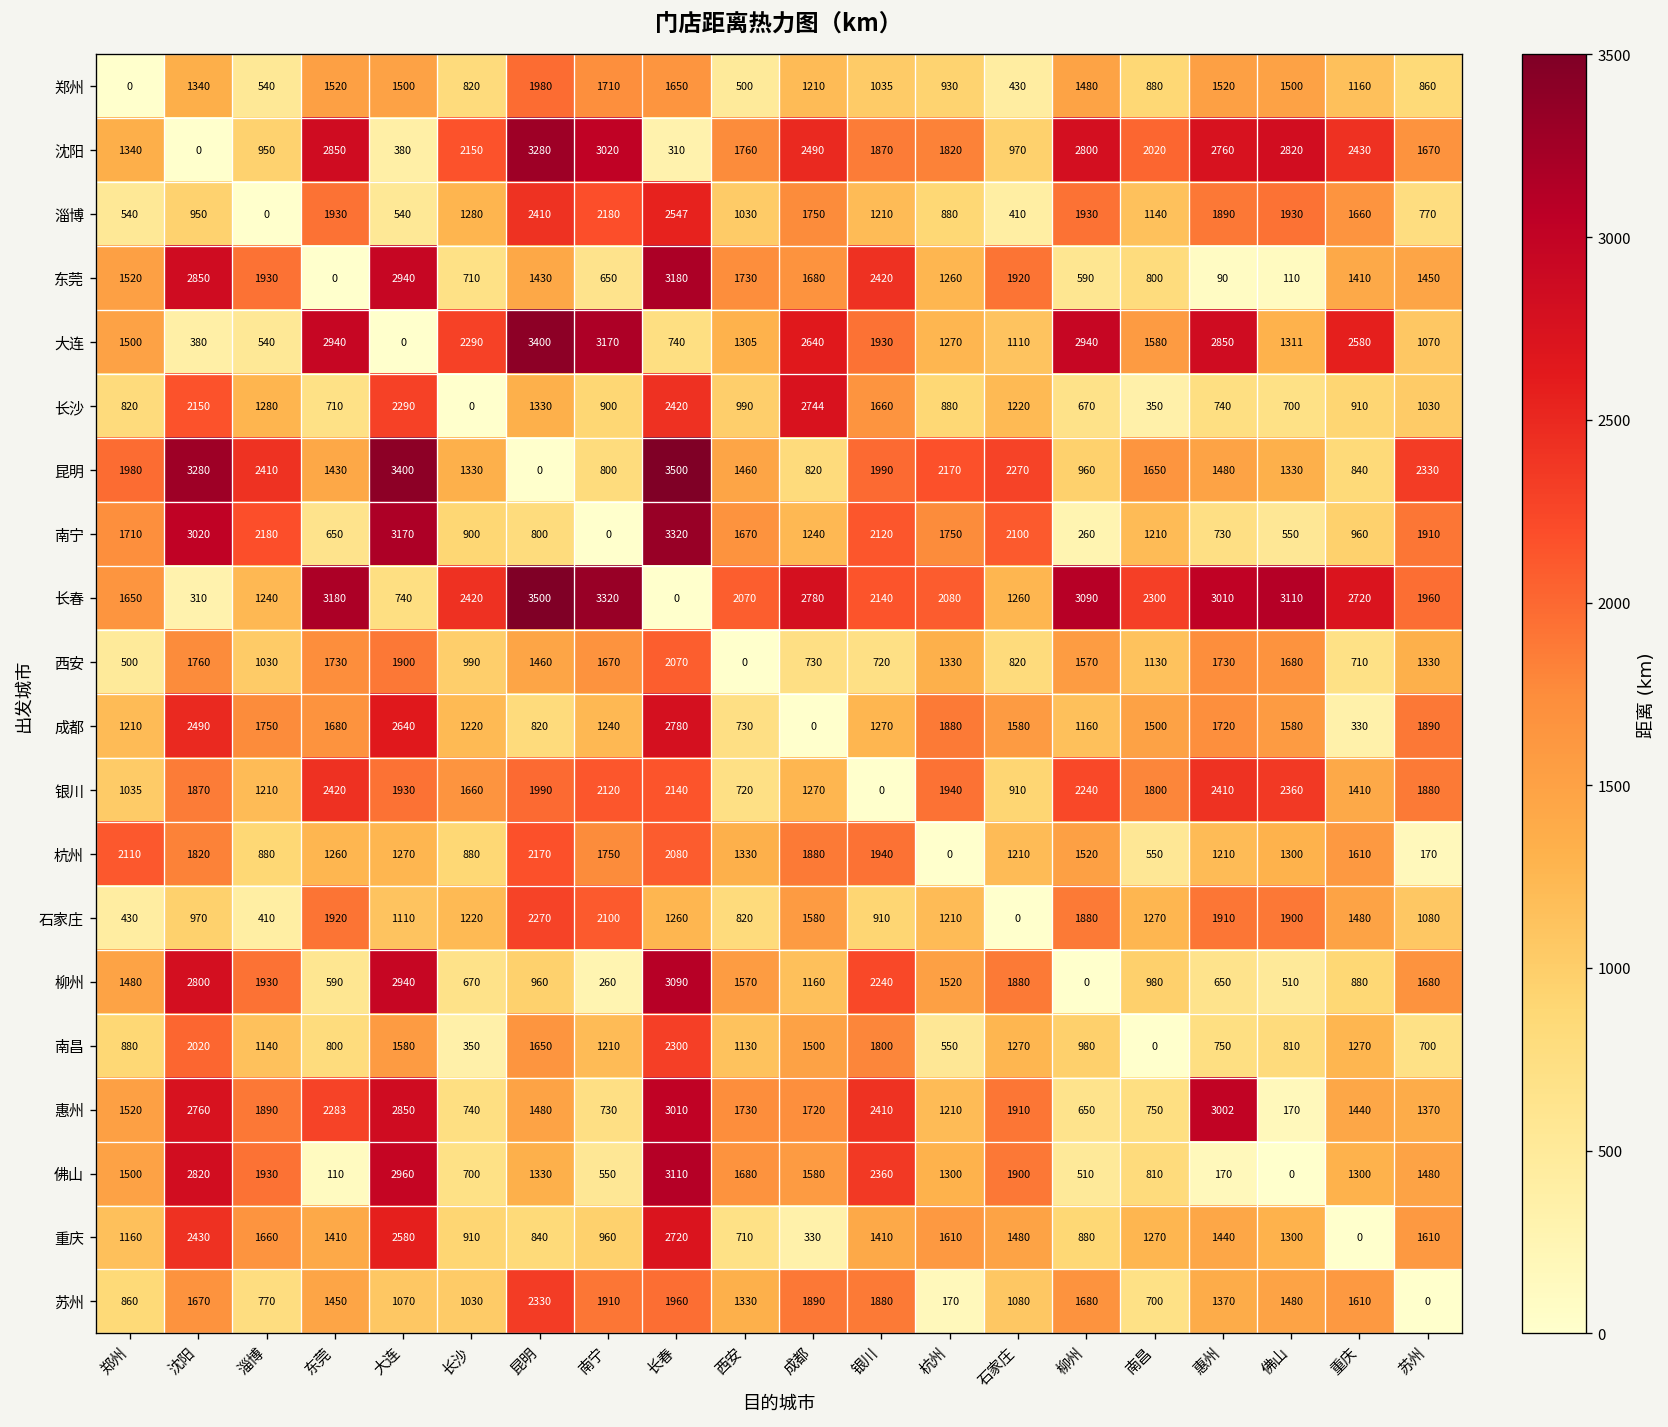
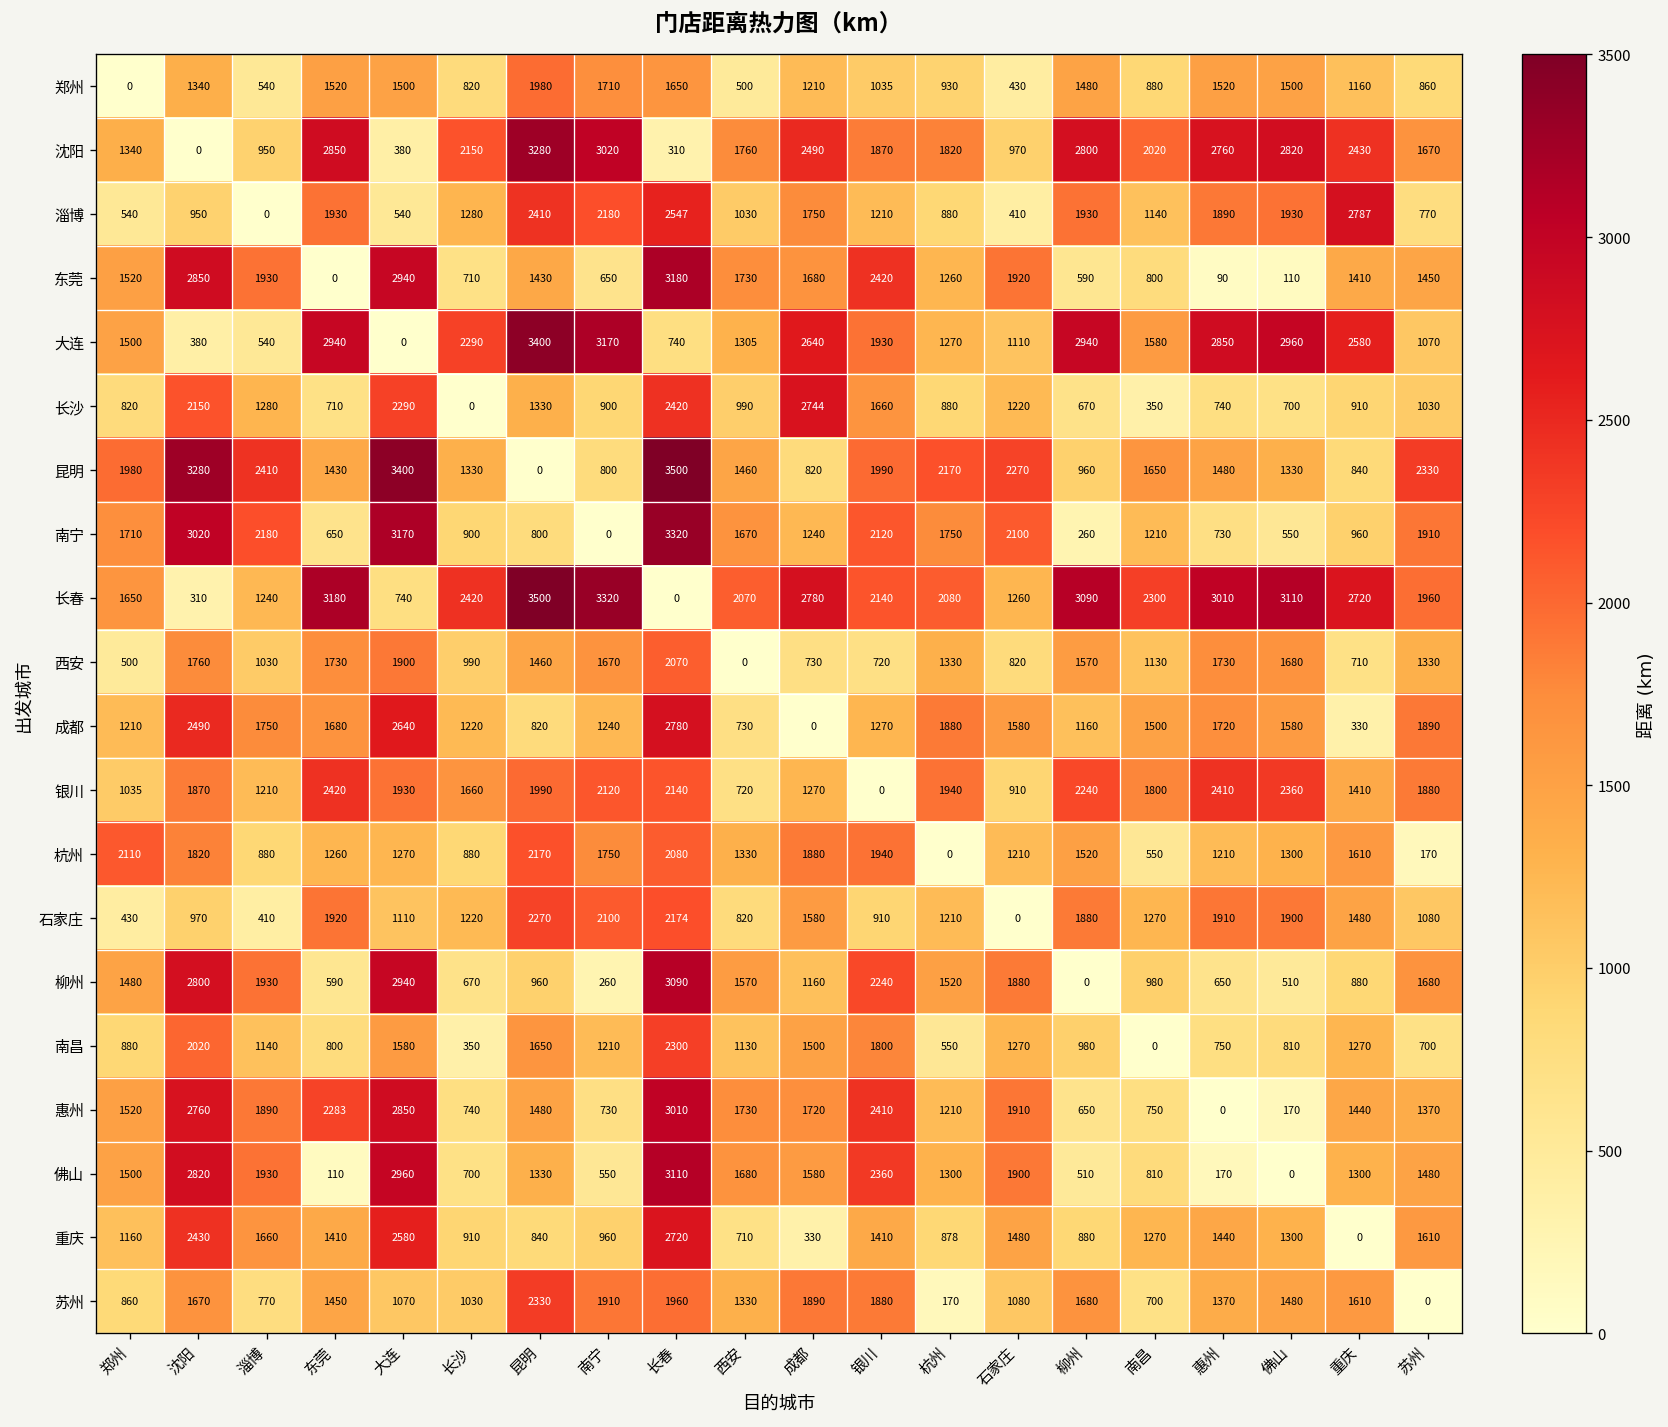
淄博, 重庆: 1660 -> 2787
大连, 佛山: 1311 -> 2960
石家庄, 长春: 1260 -> 2174
惠州, 惠州: 3002 -> 0
重庆, 杭州: 1610 -> 878
